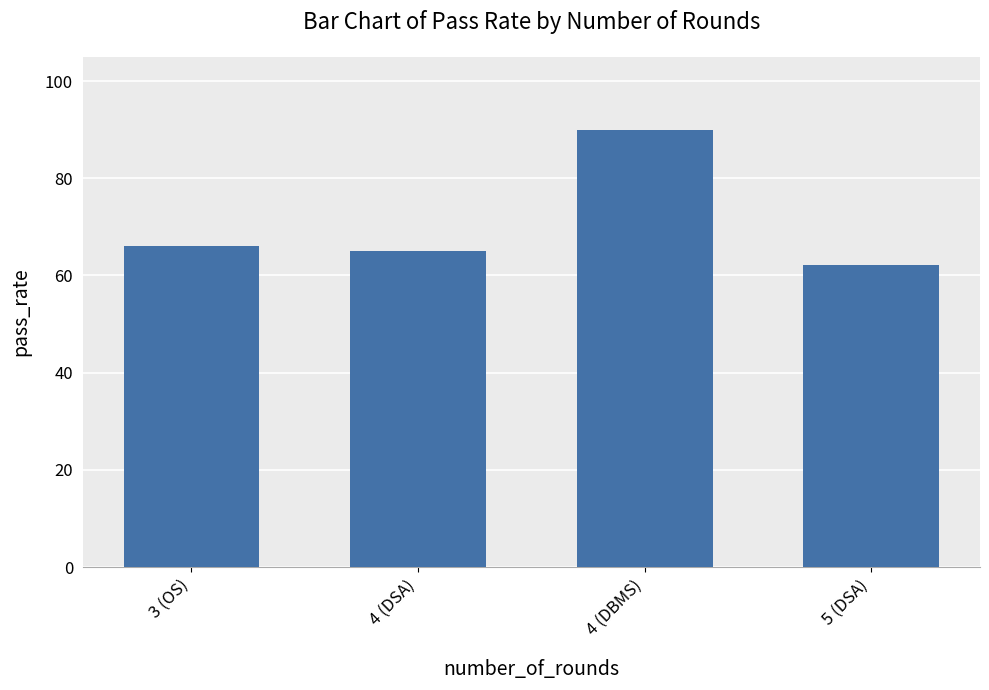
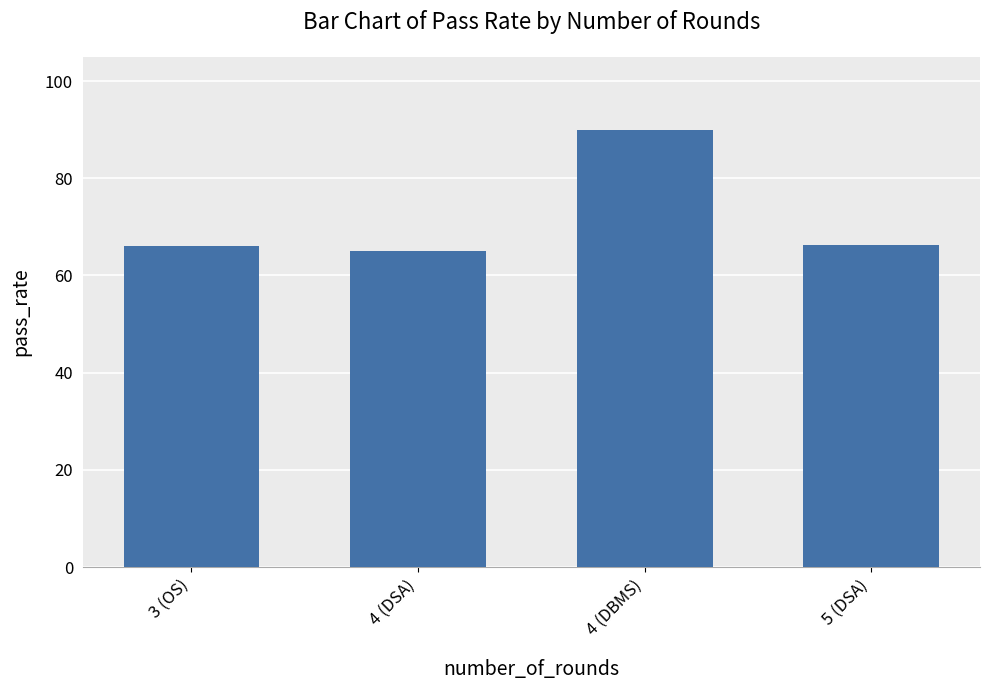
5 (DSA): 62 -> 66
